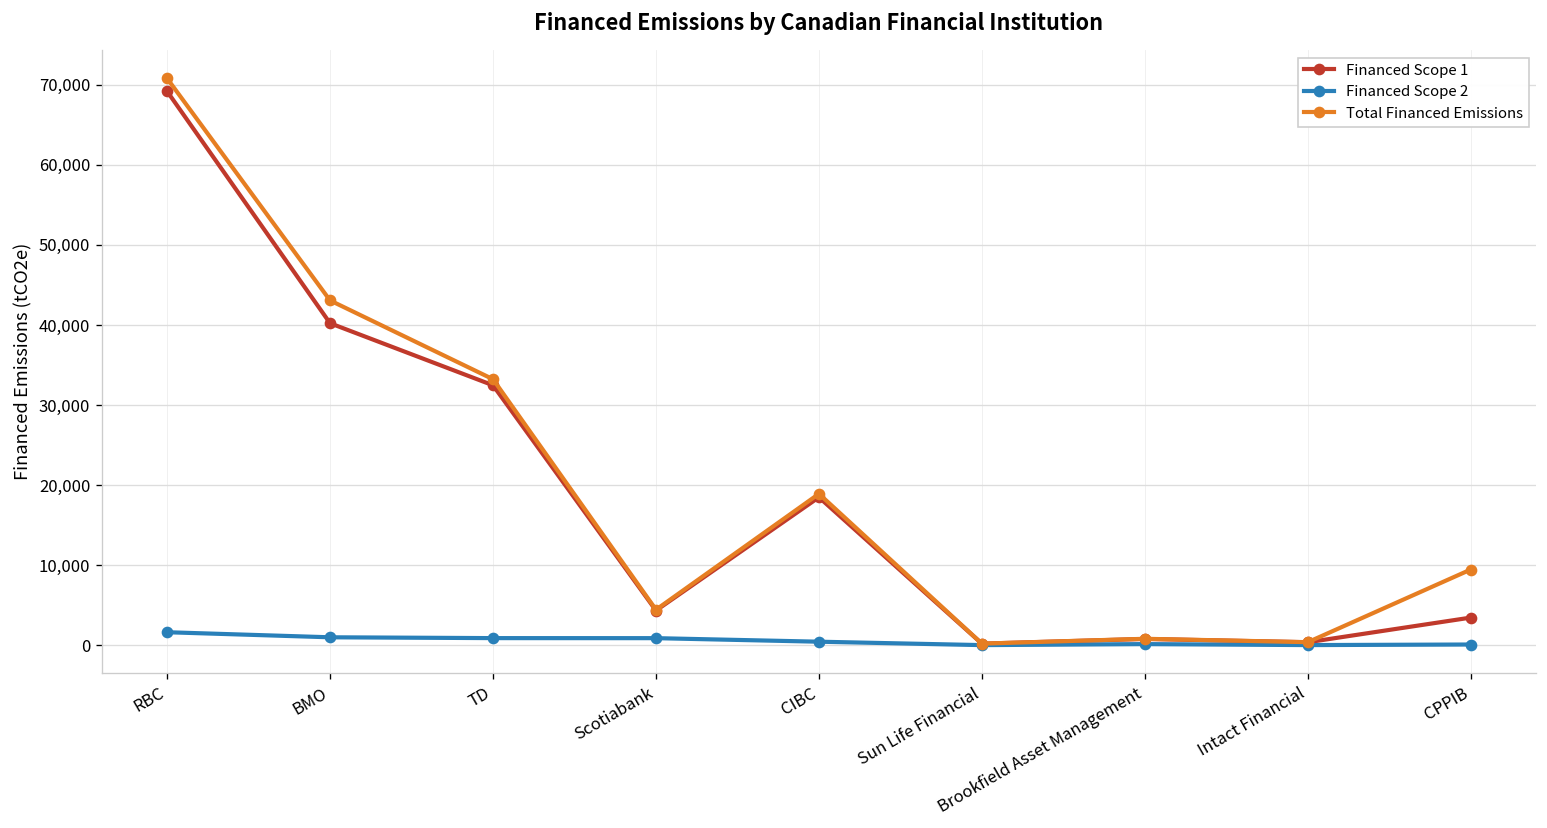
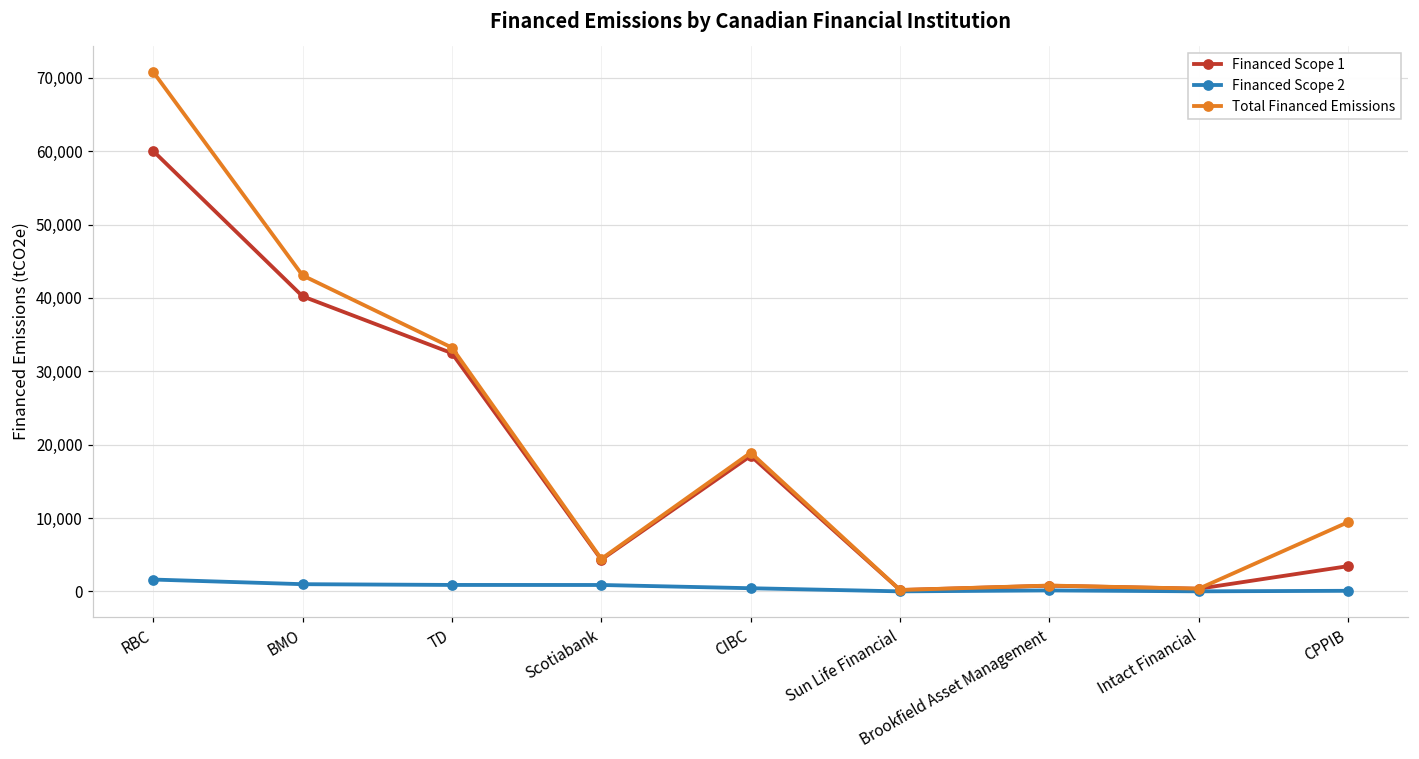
Financed Scope 1, RBC: 69,000 -> 60,000
